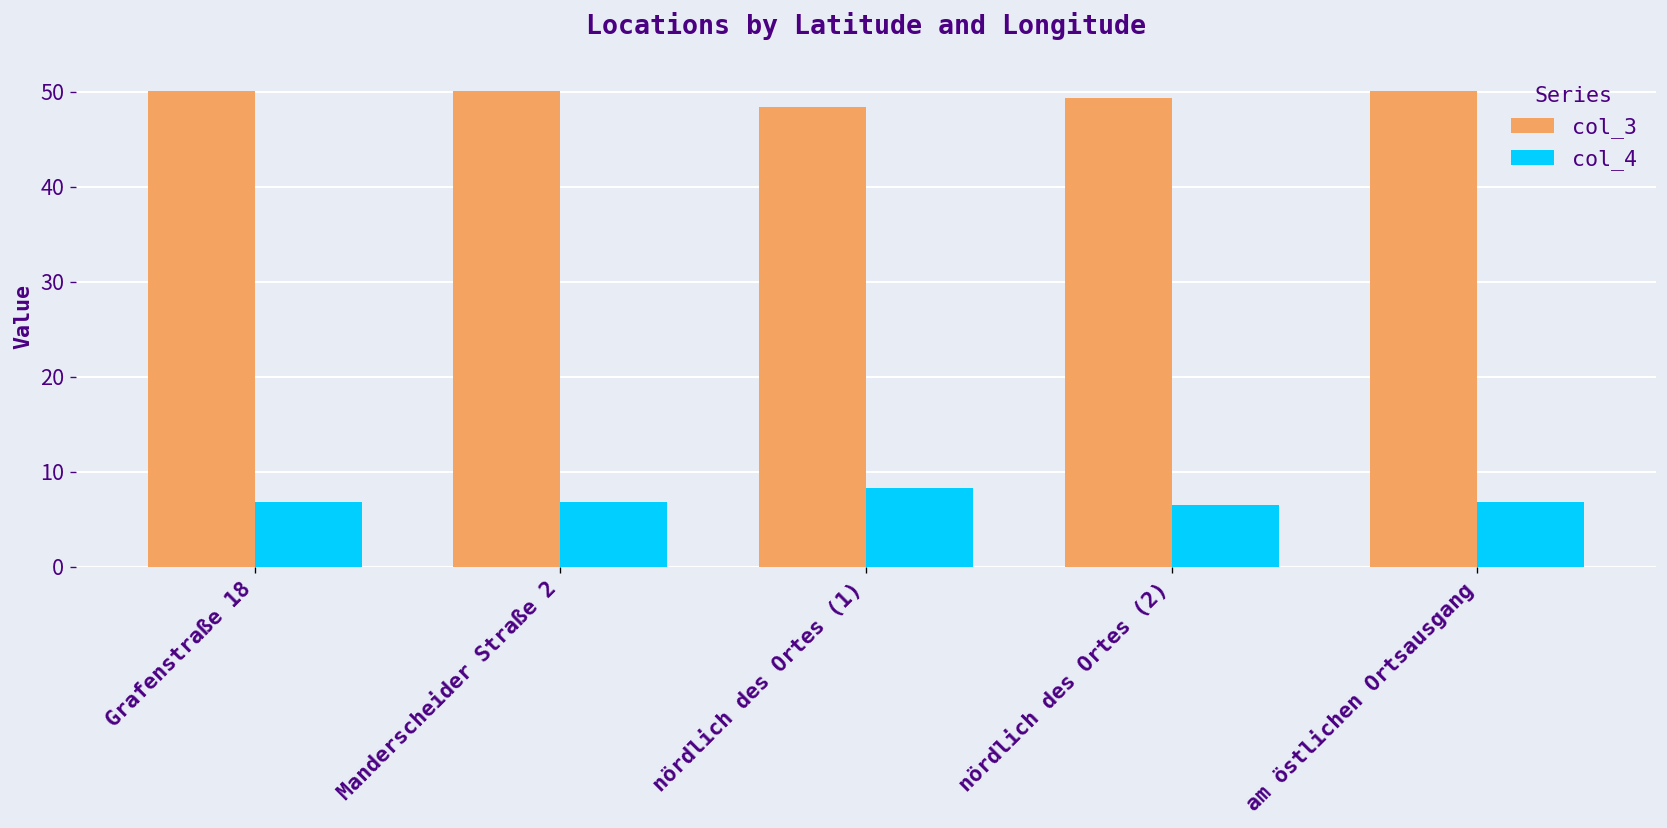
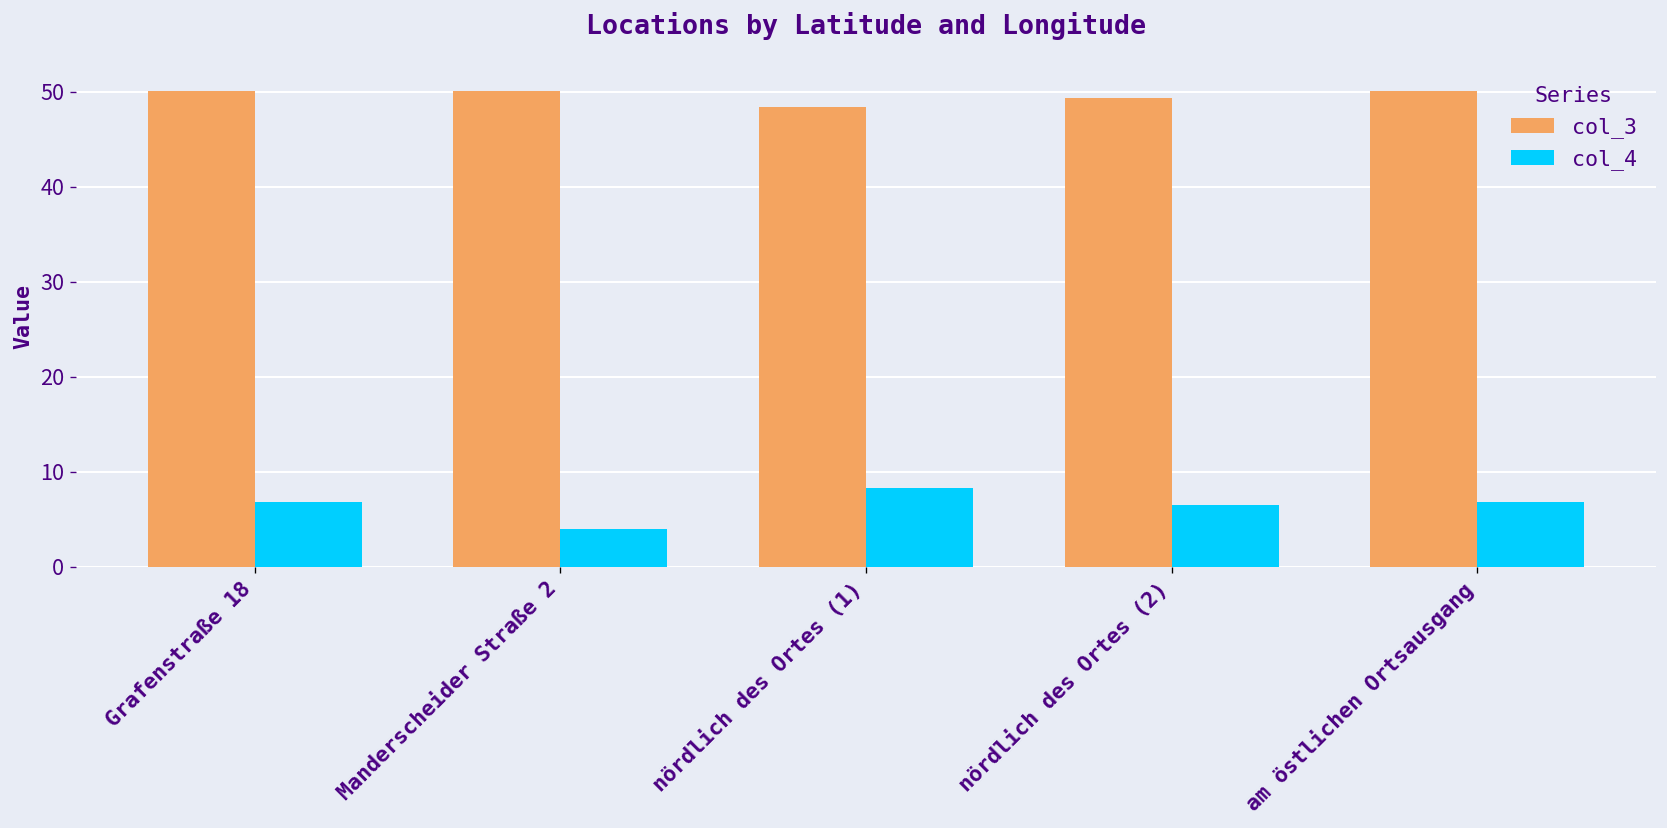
col_4, Manderscheider Straße 2: 7 -> 4
